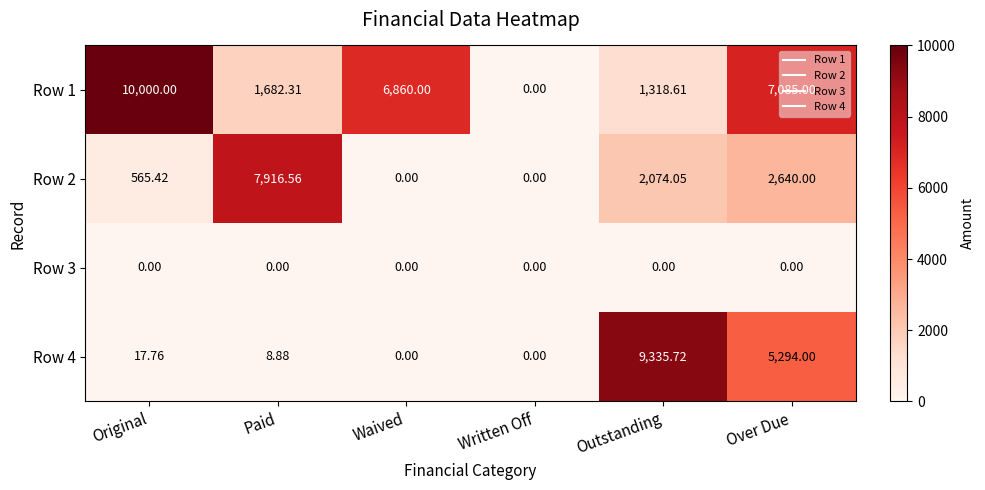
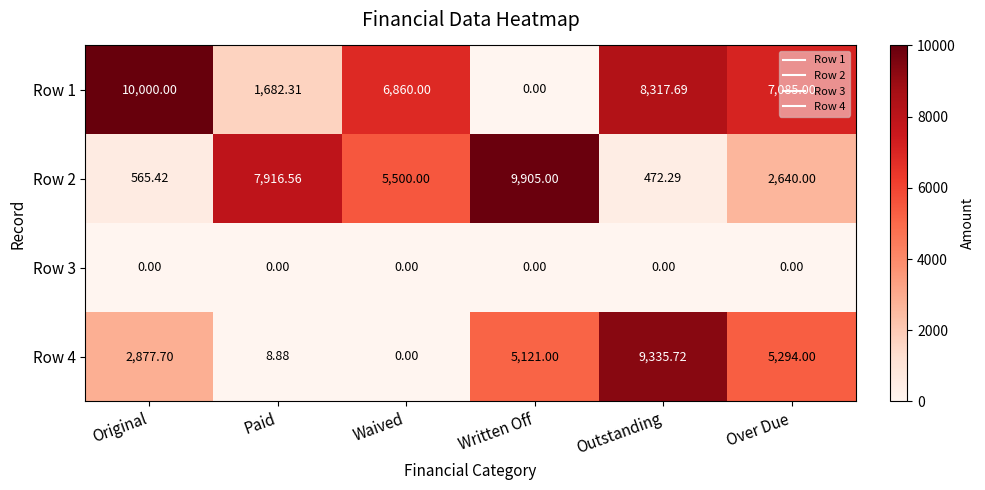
Row 1, Outstanding: 1,318.61 -> 8,317.69
Row 2, Waived: 0.00 -> 5,500.00
Row 2, Written Off: 0.00 -> 9,905.00
Row 2, Outstanding: 2,074.05 -> 472.29
Row 4, Original: 17.76 -> 2,877.70
Row 4, Written Off: 0.00 -> 5,121.00
